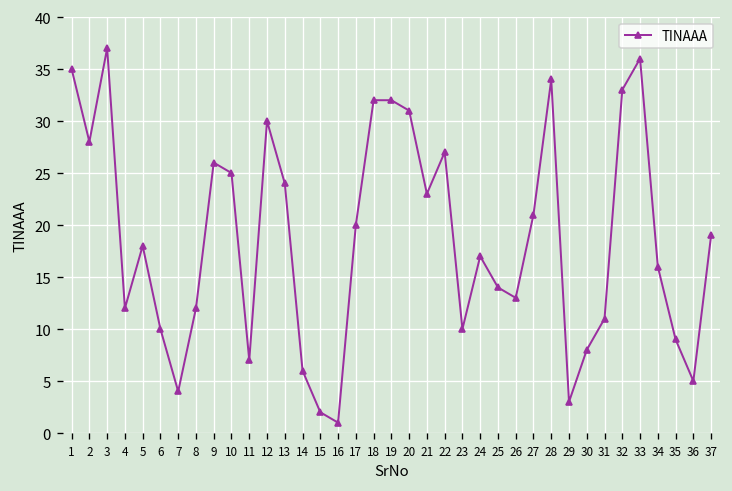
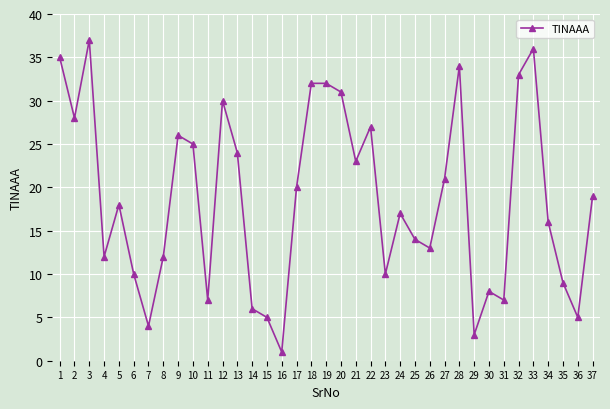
15: 2 -> 5
31: 11 -> 7
